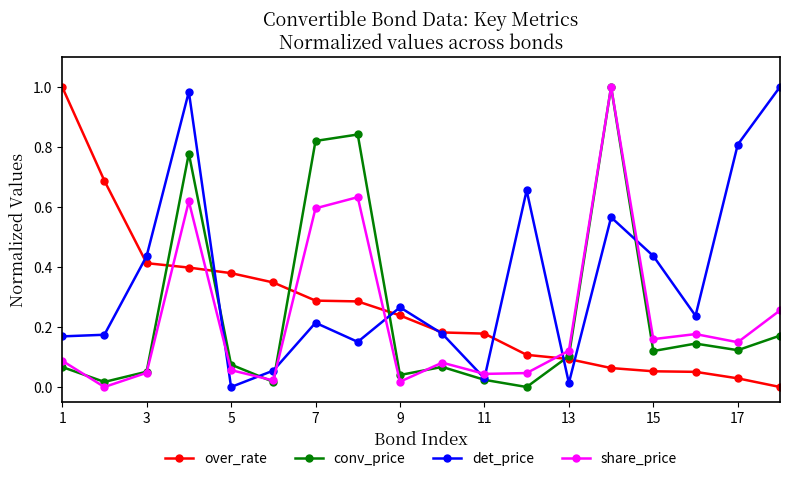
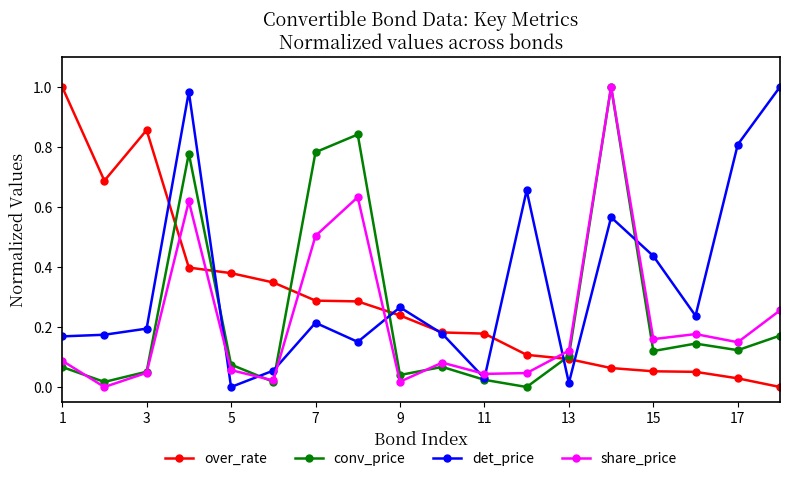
over_rate, 3: 0.41 -> 0.86
det_price, 3: 0.44 -> 0.19
conv_price, 7: 0.82 -> 0.78
share_price, 7: 0.60 -> 0.50
